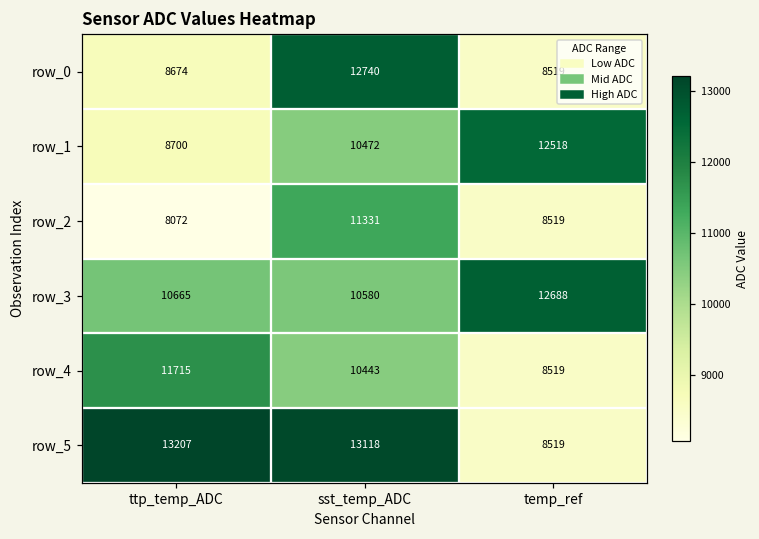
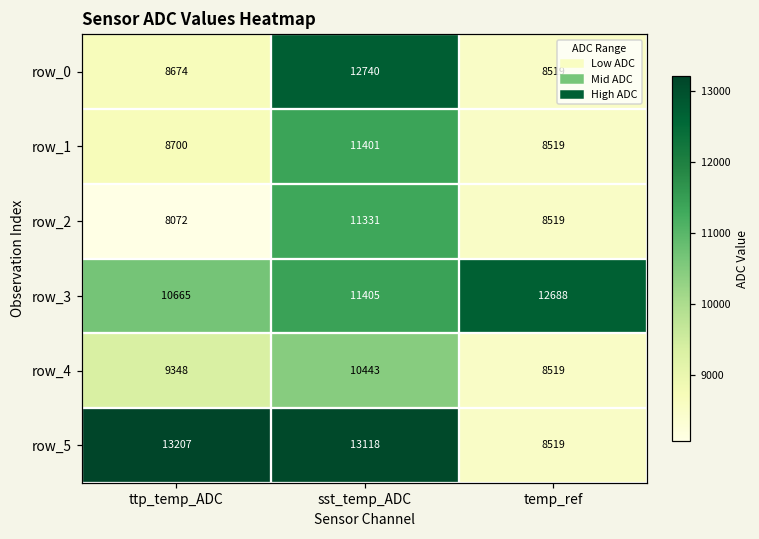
row_1, sst_temp_ADC: 10472 -> 11401
row_1, temp_ref: 12518 -> 8519
row_3, sst_temp_ADC: 10580 -> 11405
row_4, ttp_temp_ADC: 11715 -> 9348
